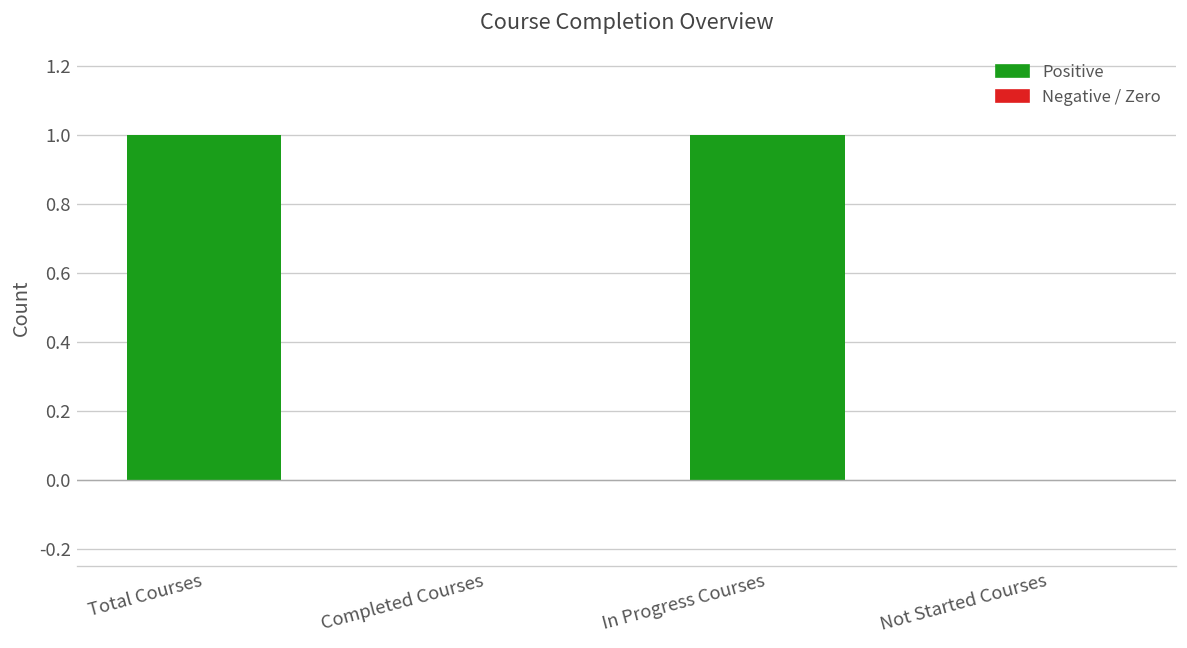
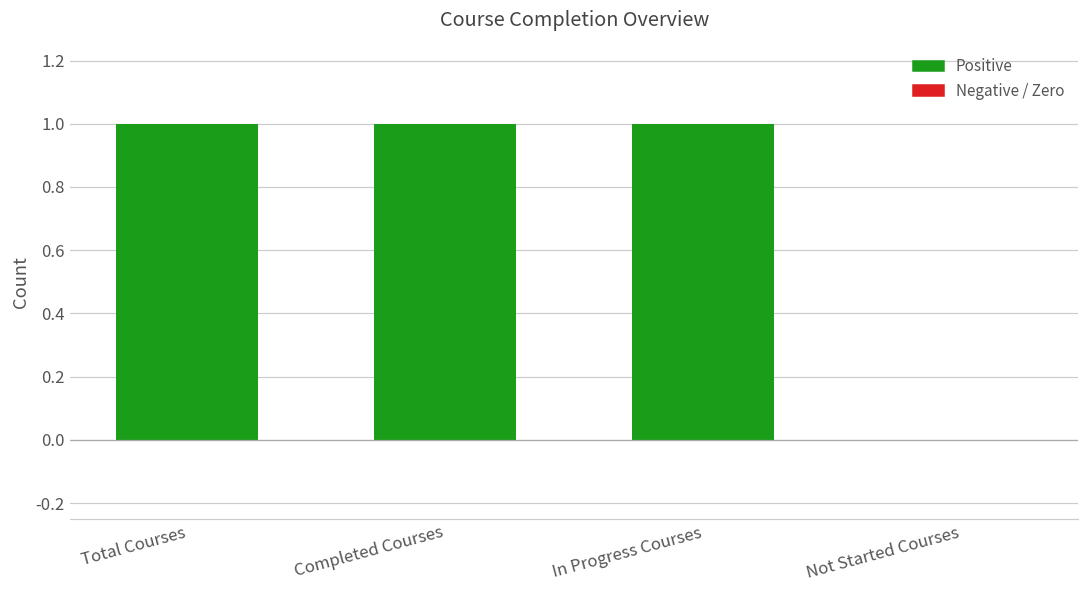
Completed Courses: 0 -> 1
